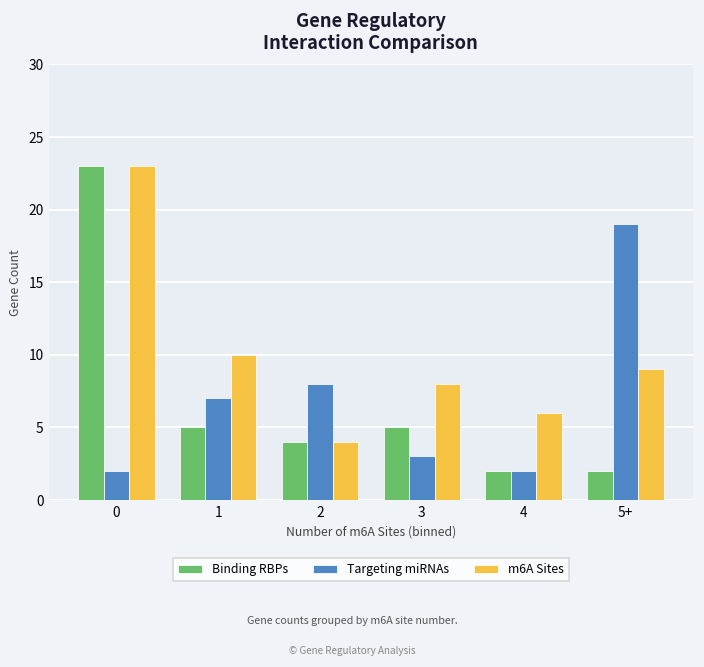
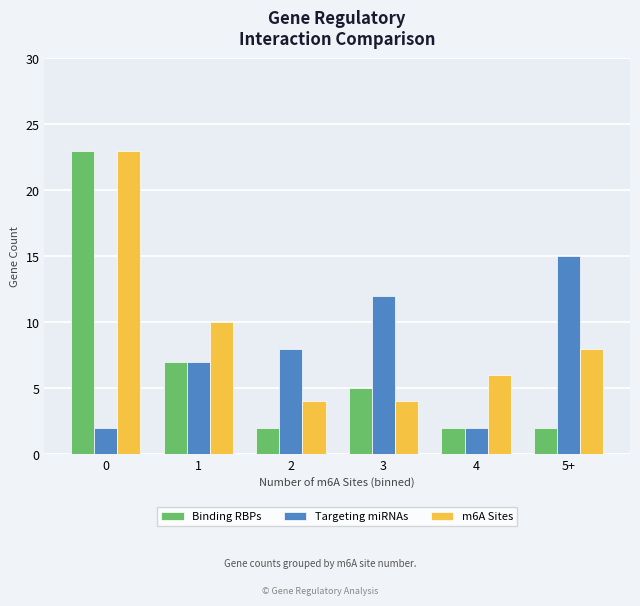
Binding RBPs, 1: 5 -> 7
Binding RBPs, 2: 4 -> 2
Targeting miRNAs, 3: 3 -> 12
m6A Sites, 3: 8 -> 4
Targeting miRNAs, 5+: 19 -> 15
m6A Sites, 5+: 9 -> 8
